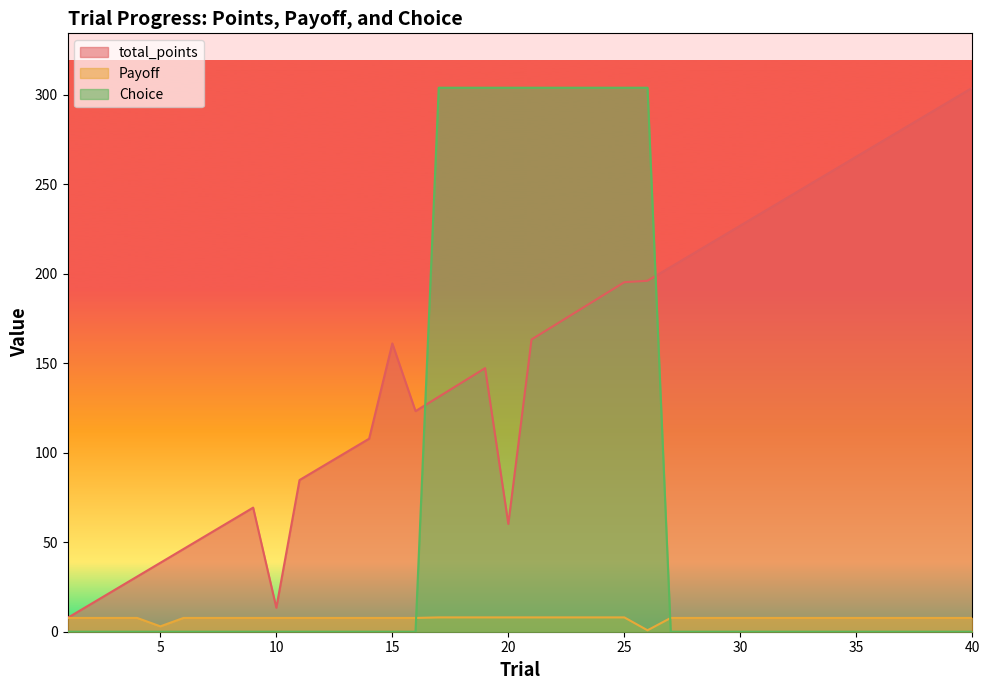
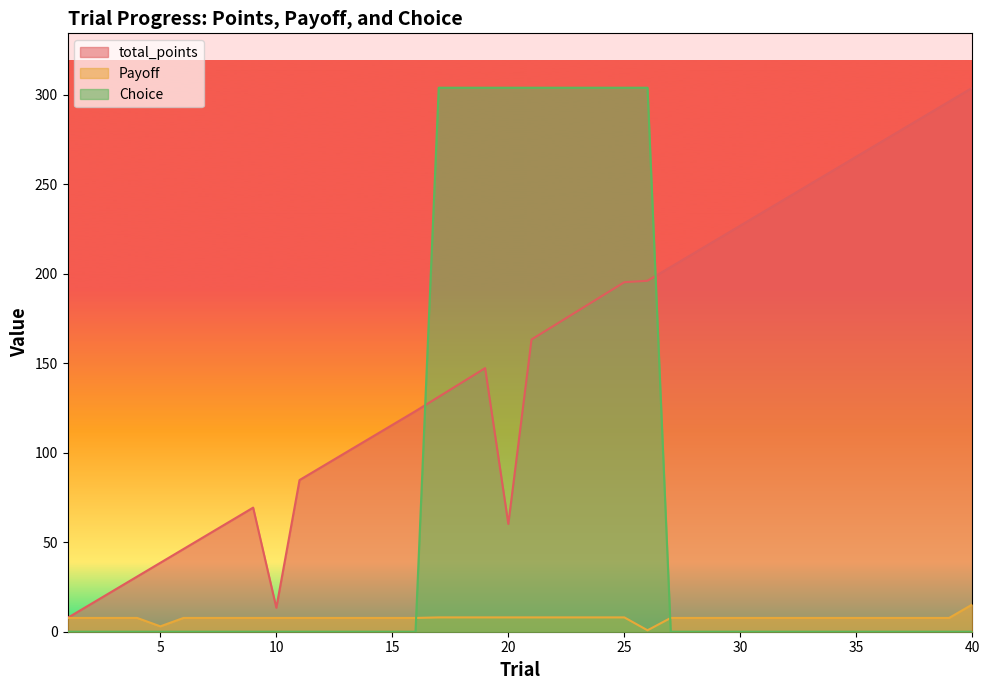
total_points, 15: 161 -> 116
Payoff, 40: 8 -> 15
